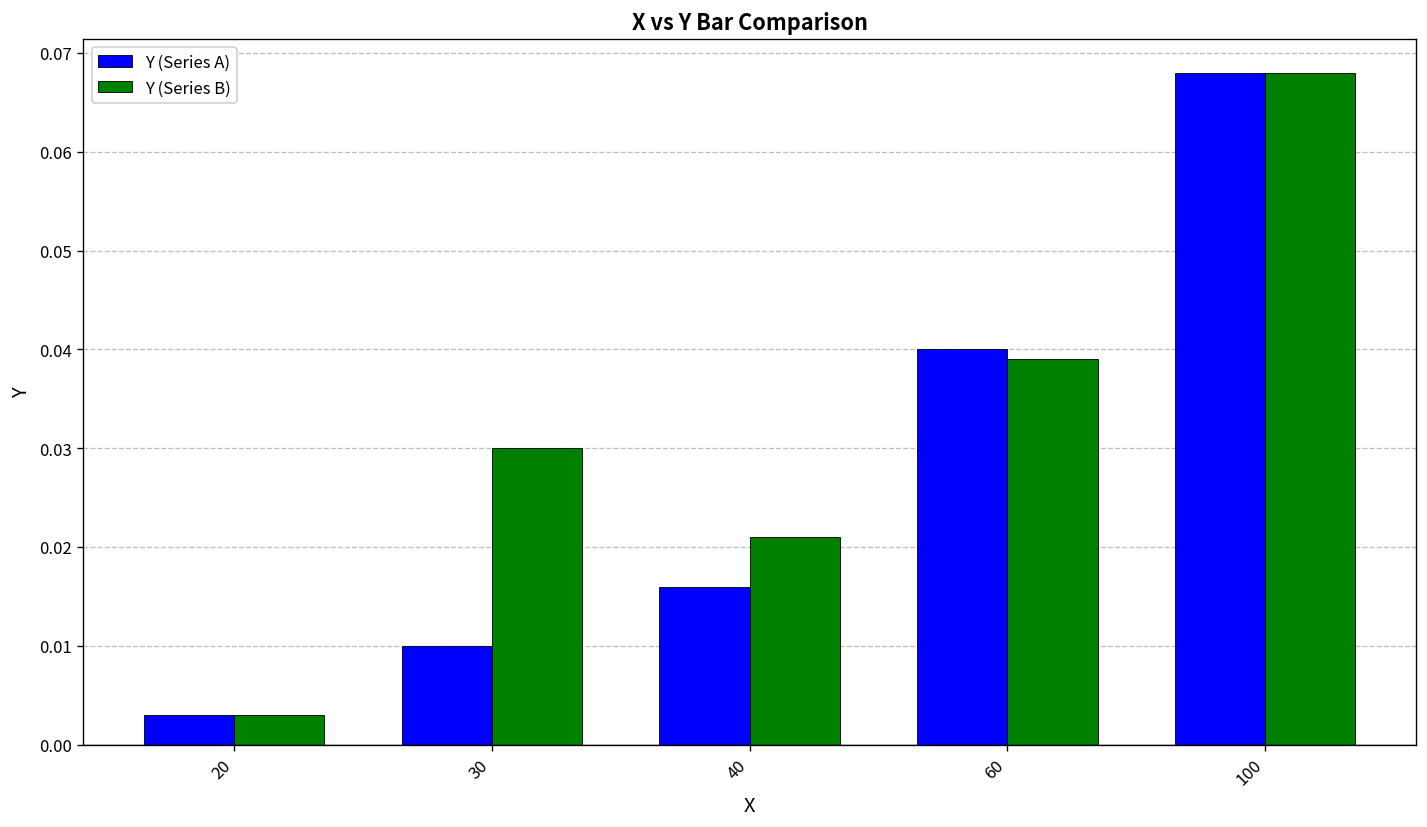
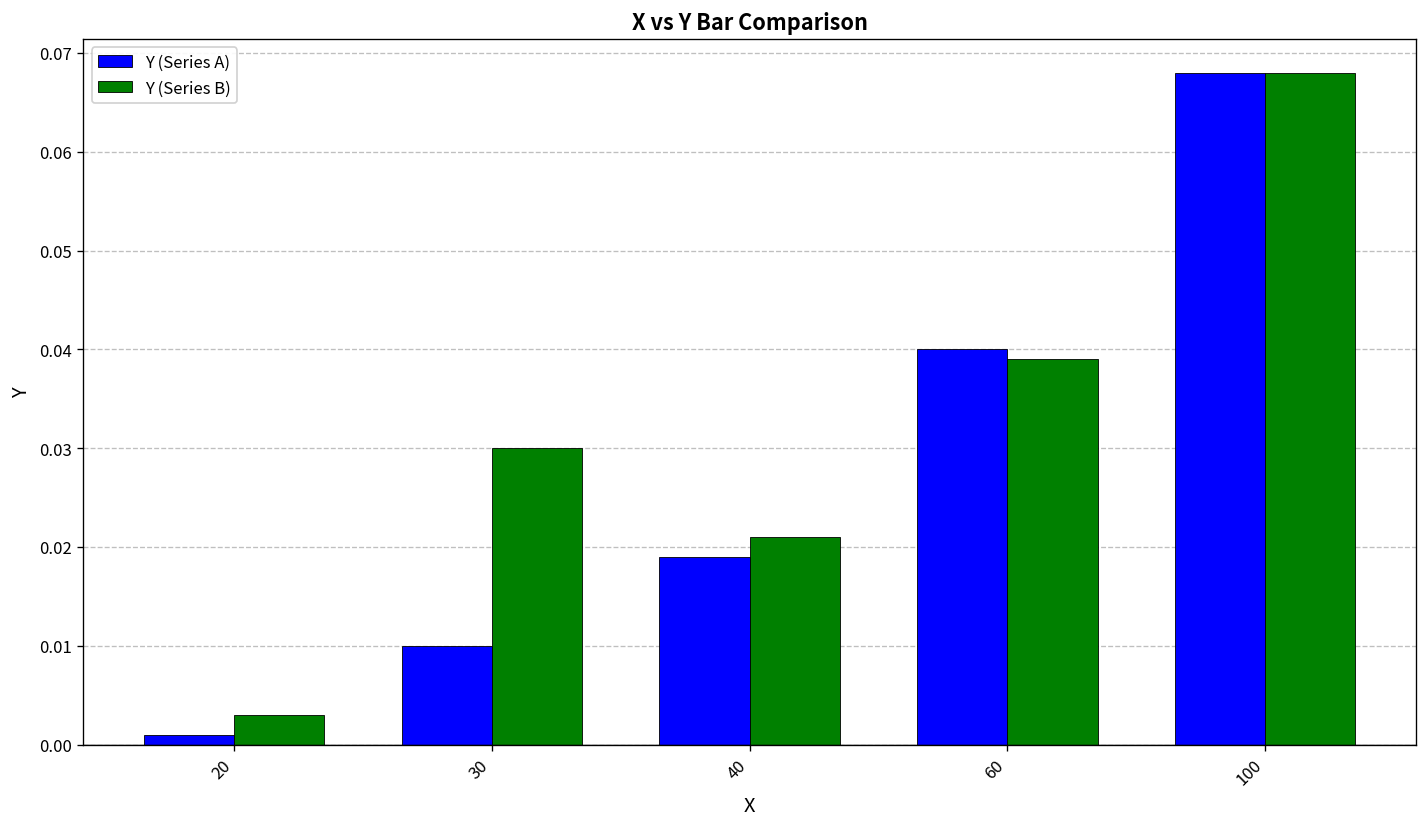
Y (Series A), 20: 0.003 -> 0.001
Y (Series A), 40: 0.016 -> 0.019
